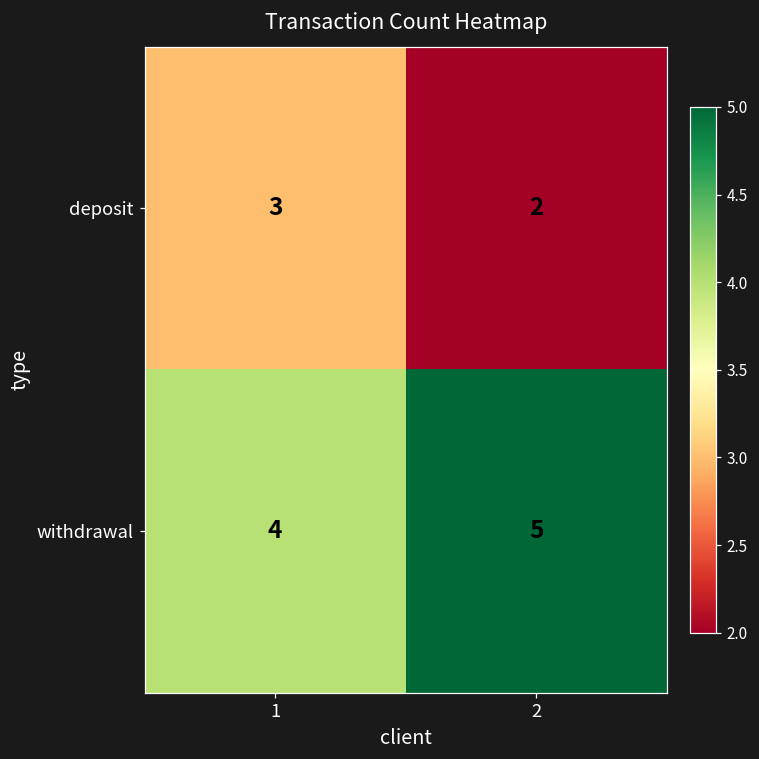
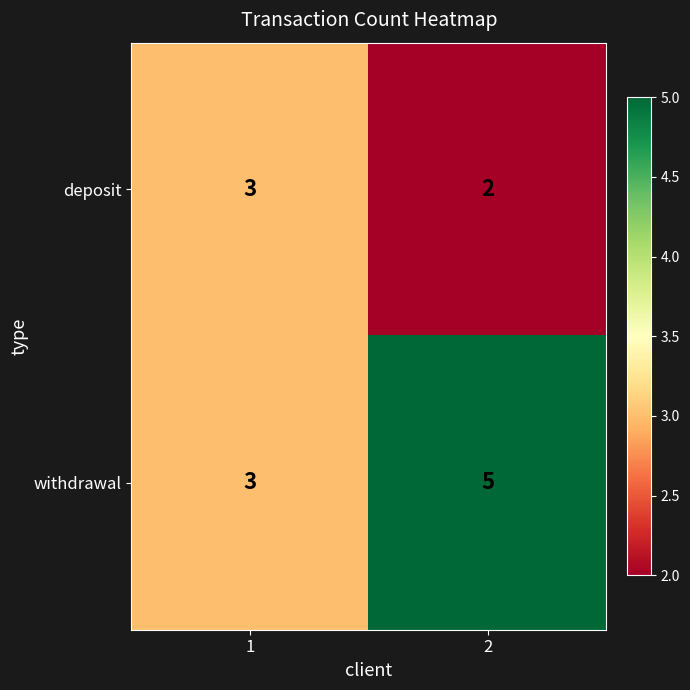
withdrawal, 1: 4 -> 3
